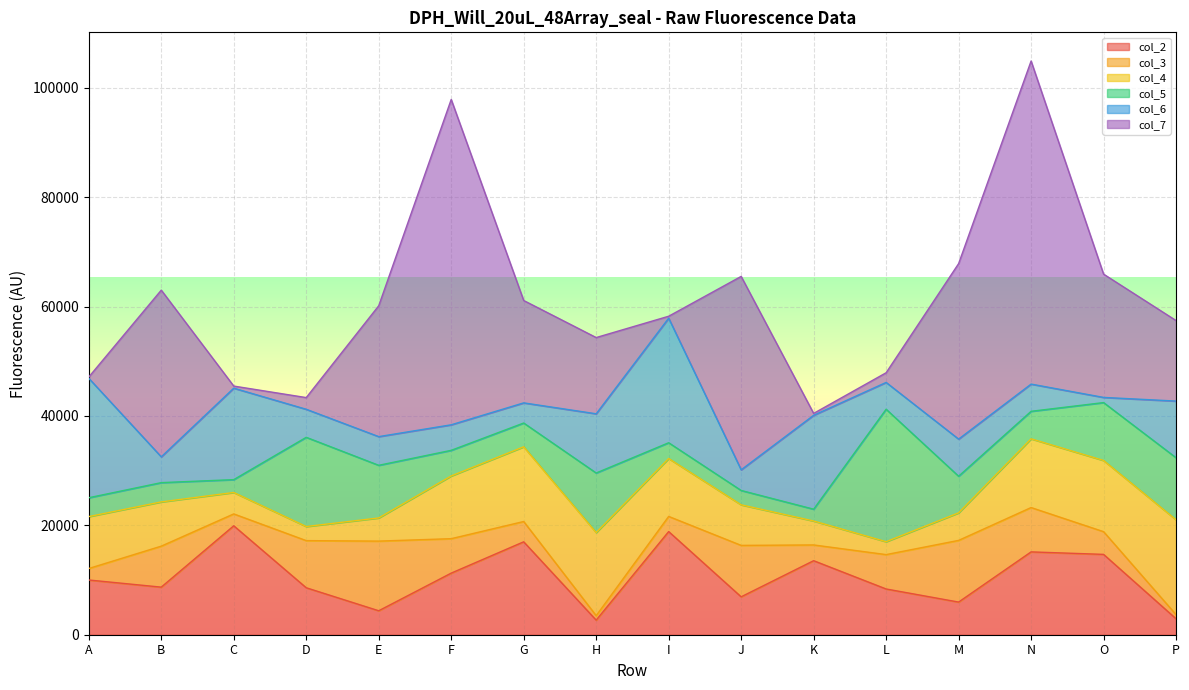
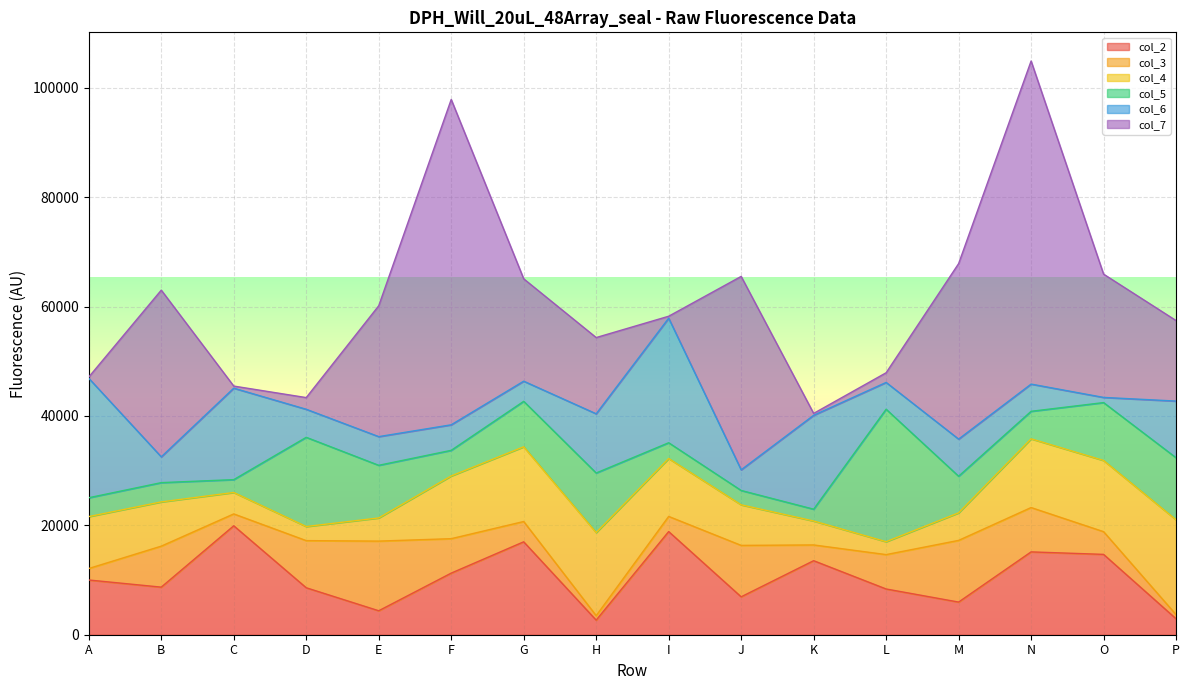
col_5, G: 4000 -> 8000
